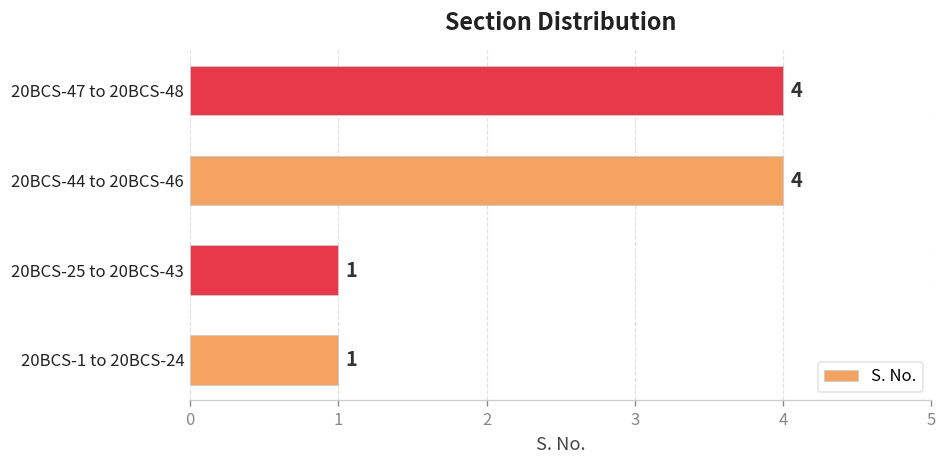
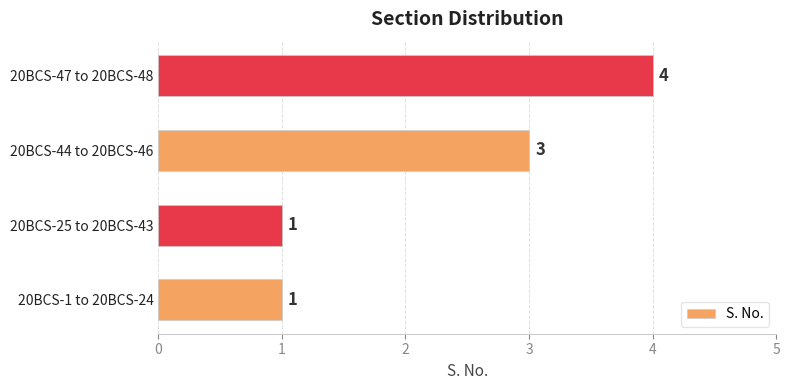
20BCS-44 to 20BCS-46: 4 -> 3
